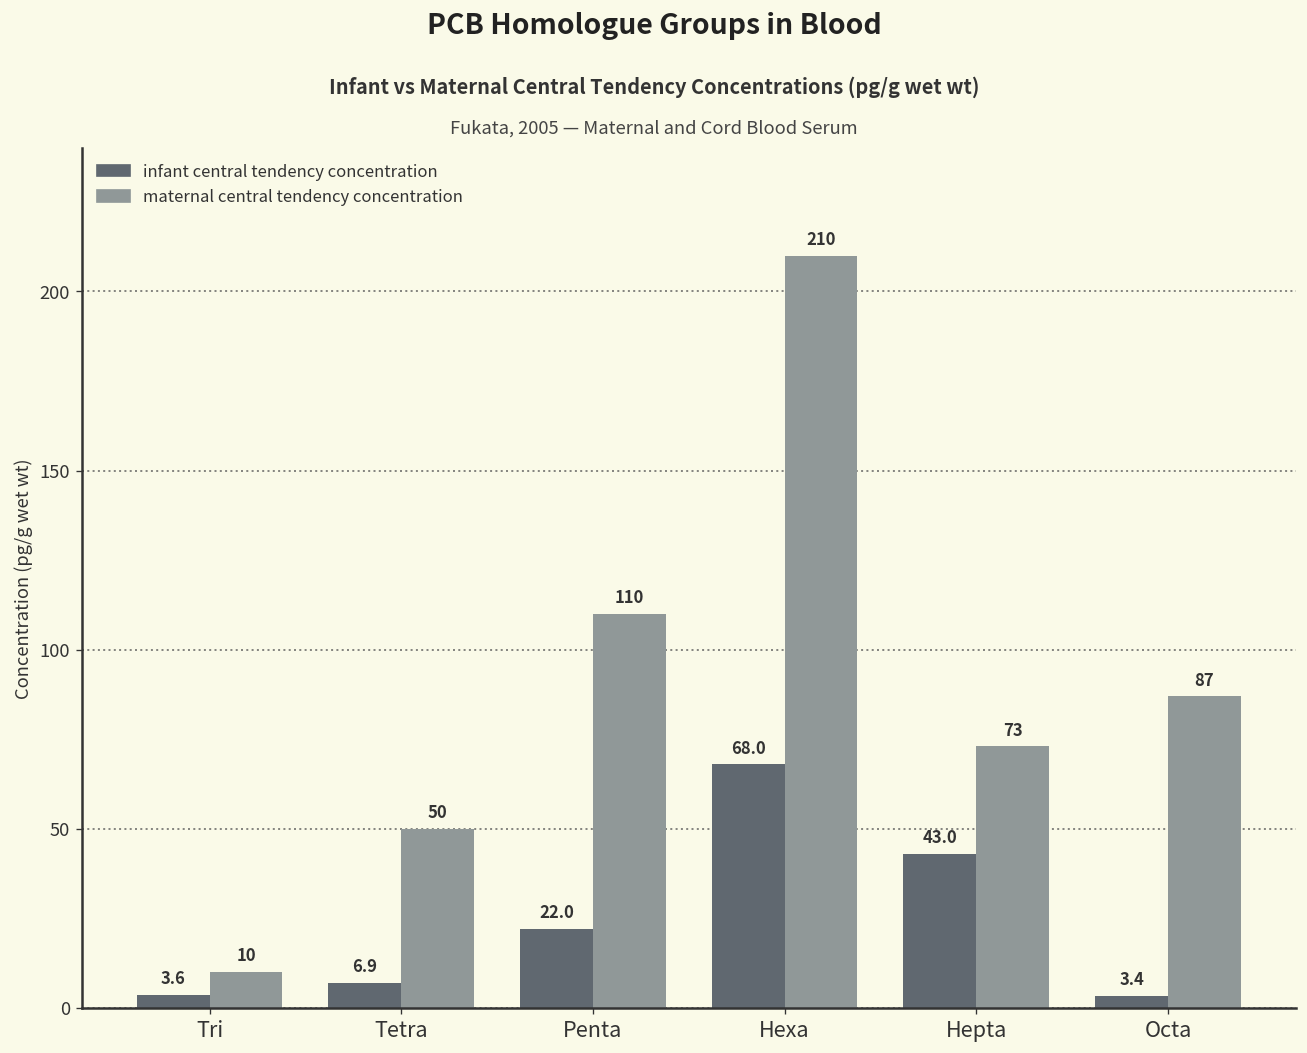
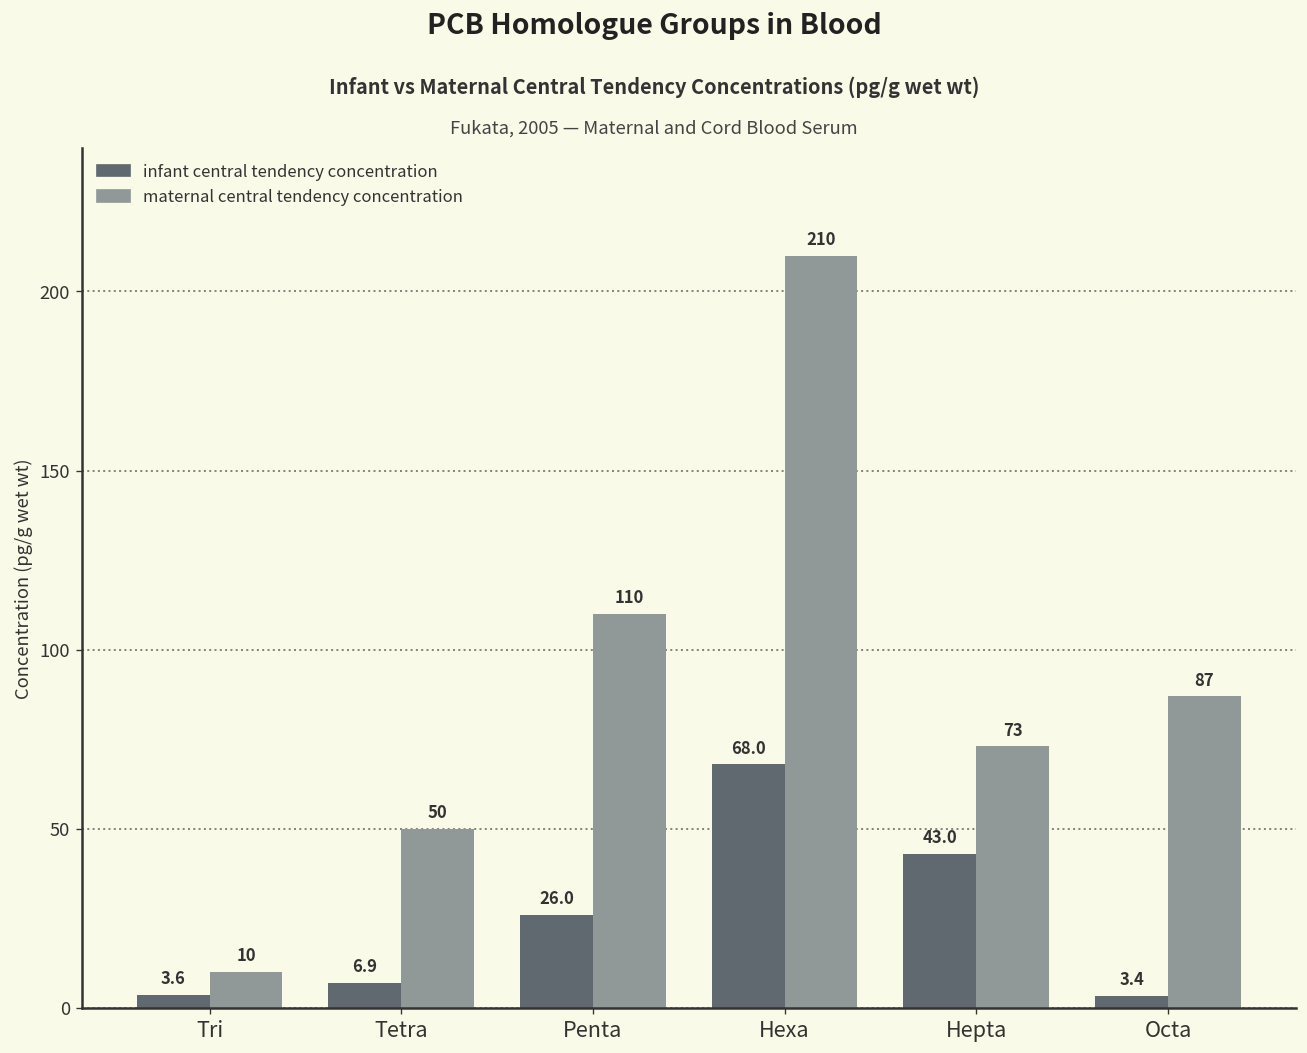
infant central tendency concentration, Penta: 22.0 -> 26.0
